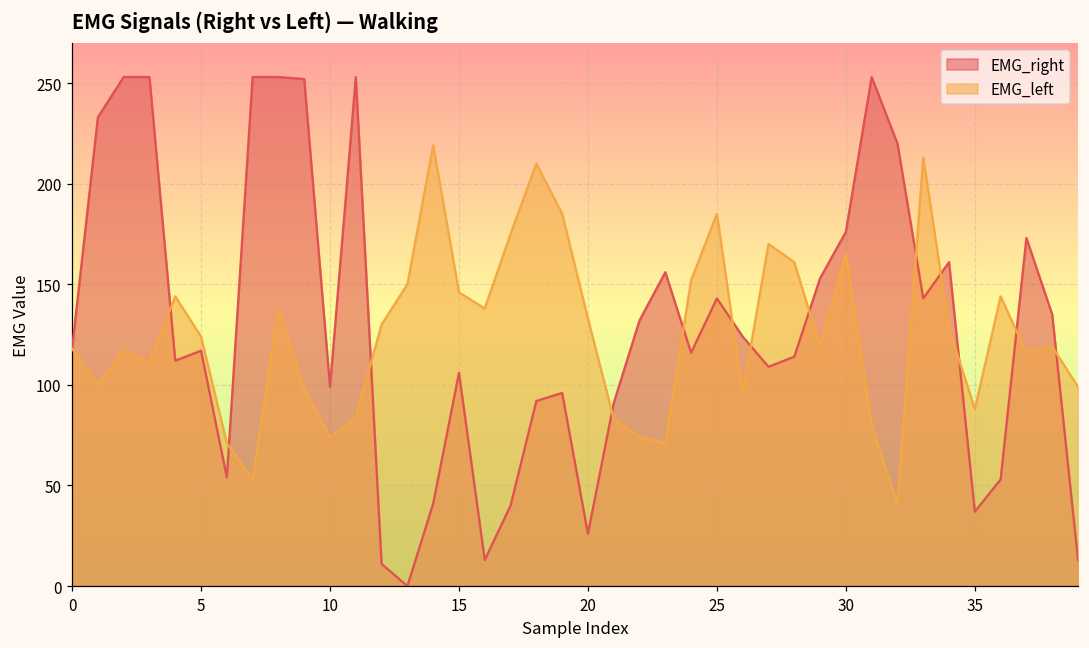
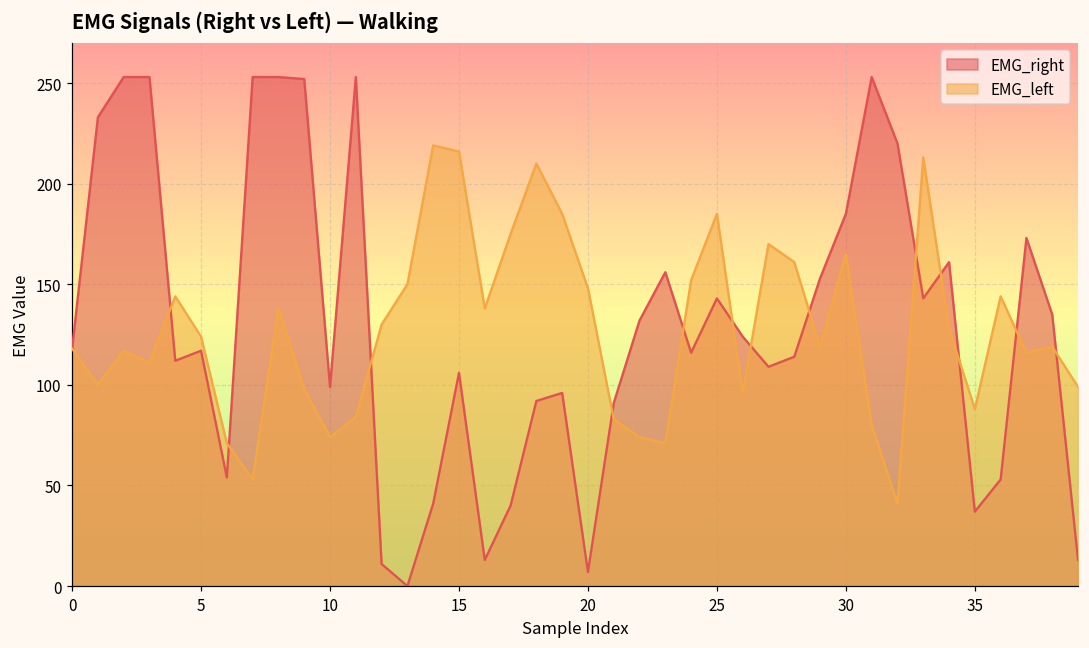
EMG_left, 15: 146 -> 216
EMG_right, 20: 26 -> 7
EMG_left, 20: 133 -> 148
EMG_right, 30: 176 -> 185
